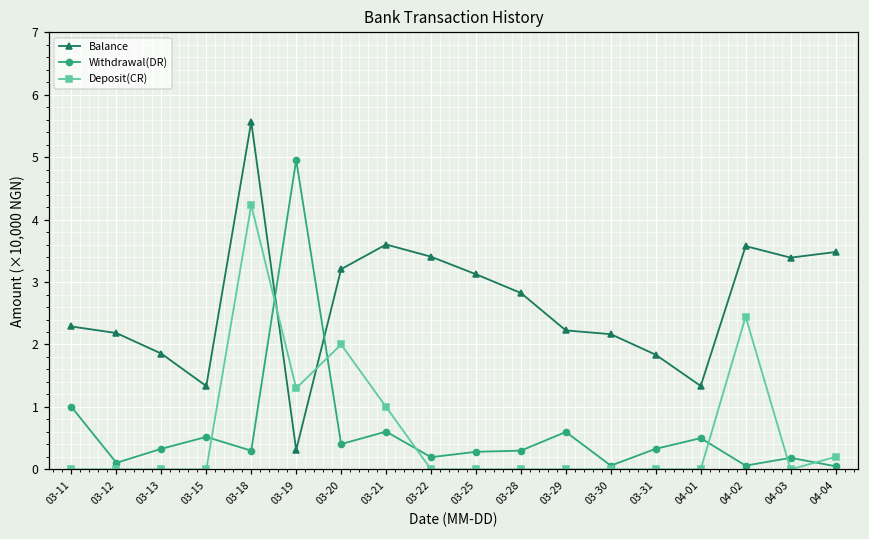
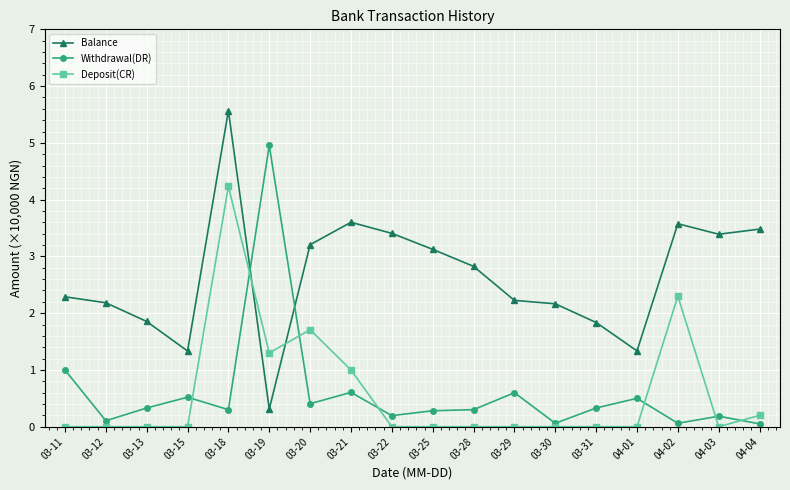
Deposit(CR), 03-20: 2.0 -> 1.7
Deposit(CR), 04-02: 2.4 -> 2.3
